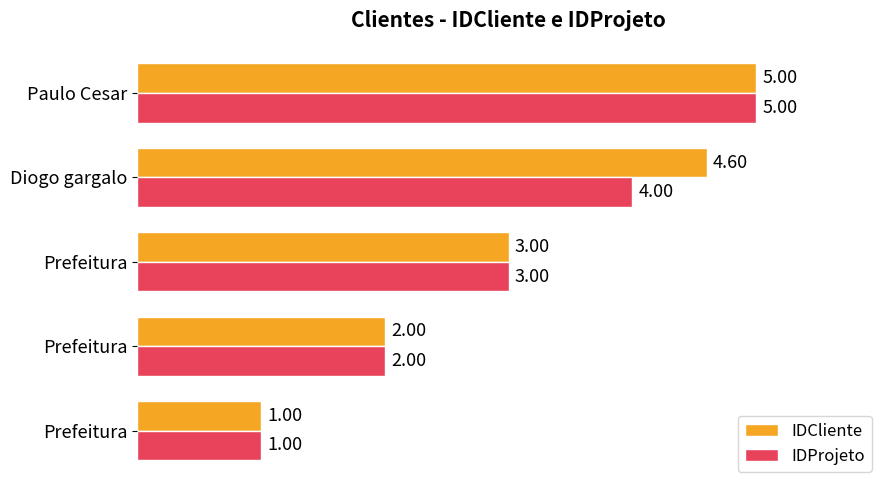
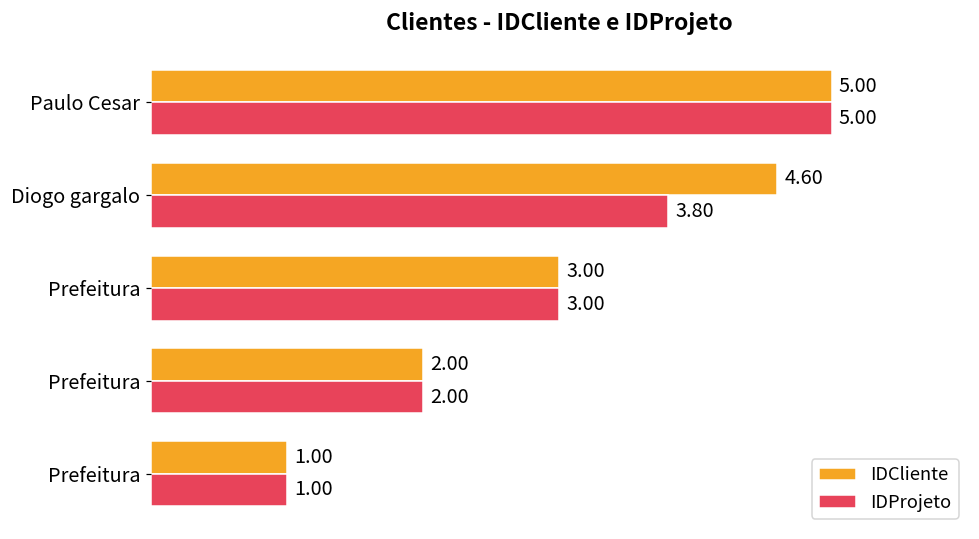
IDProjeto, Diogo gargalo: 4.00 -> 3.80
